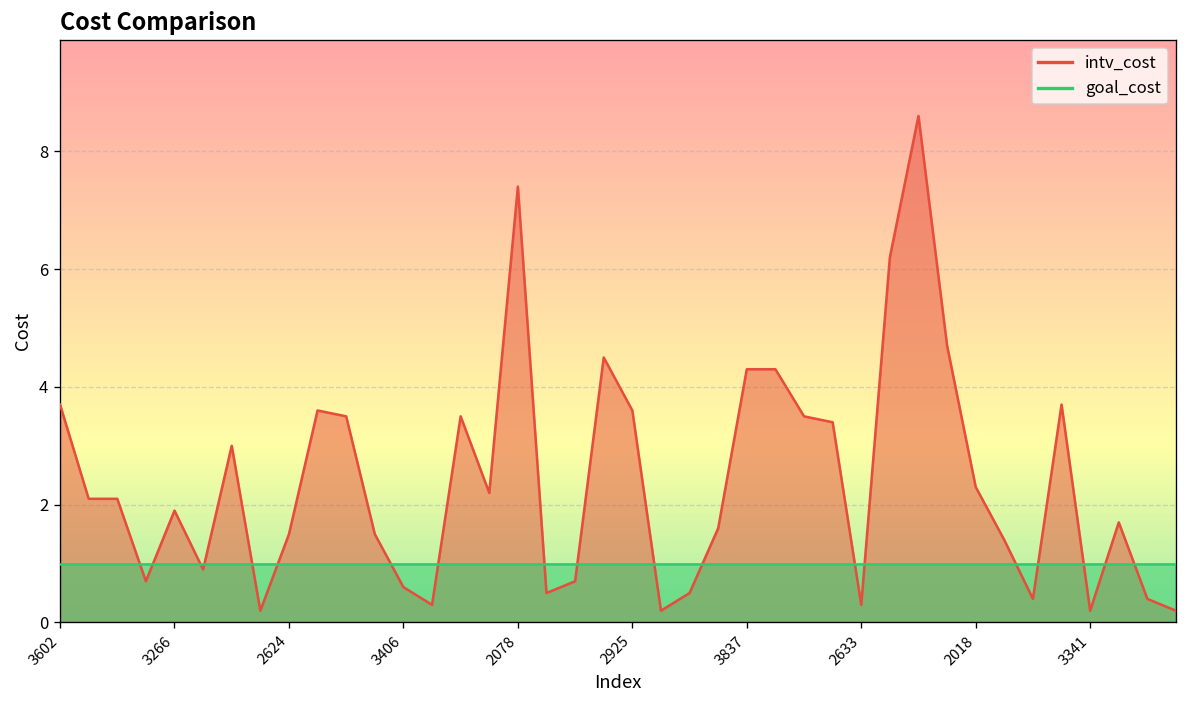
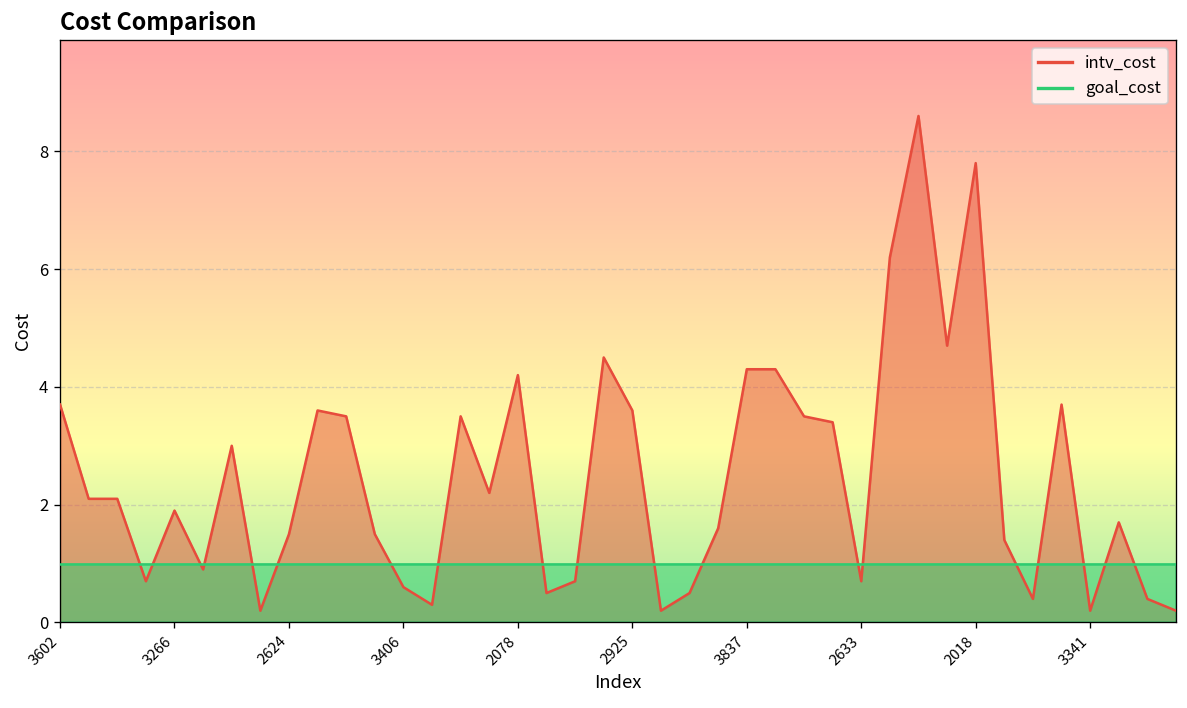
intv_cost, 2078: 7.4 -> 4.2
intv_cost, 2633: 0.3 -> 0.7
intv_cost, 2018: 2.3 -> 7.8
